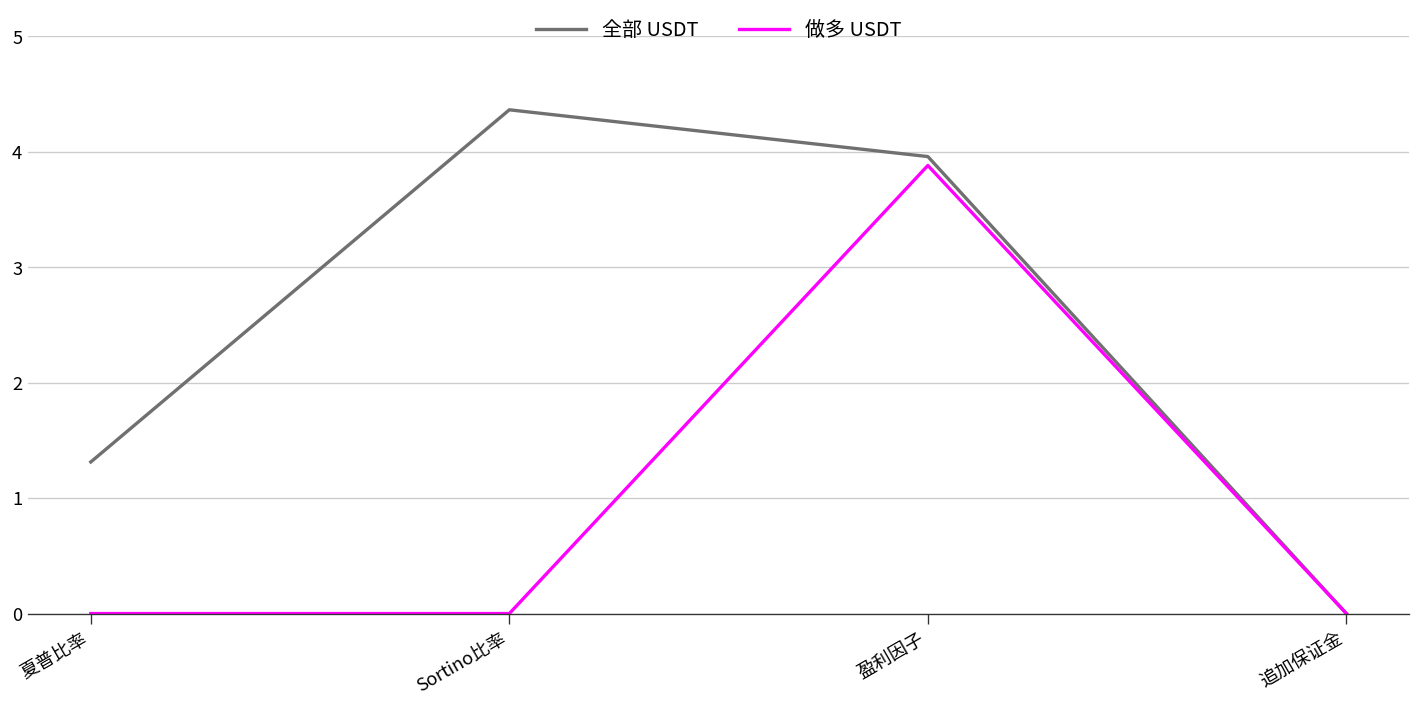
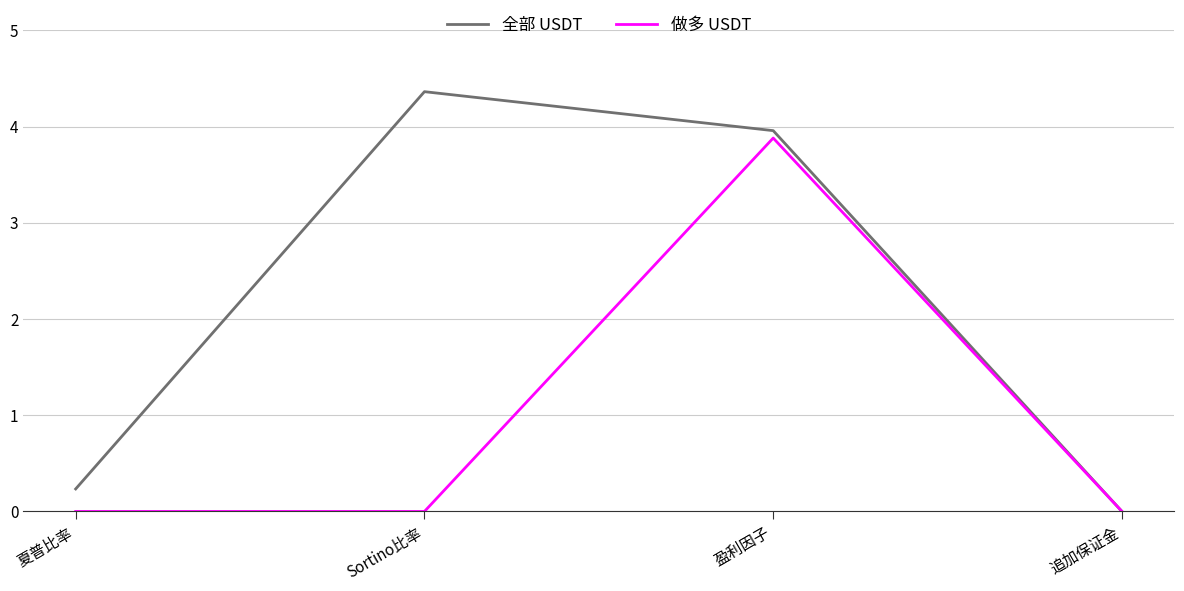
全部 USDT, 夏普比率: 1.3 -> 0.2
